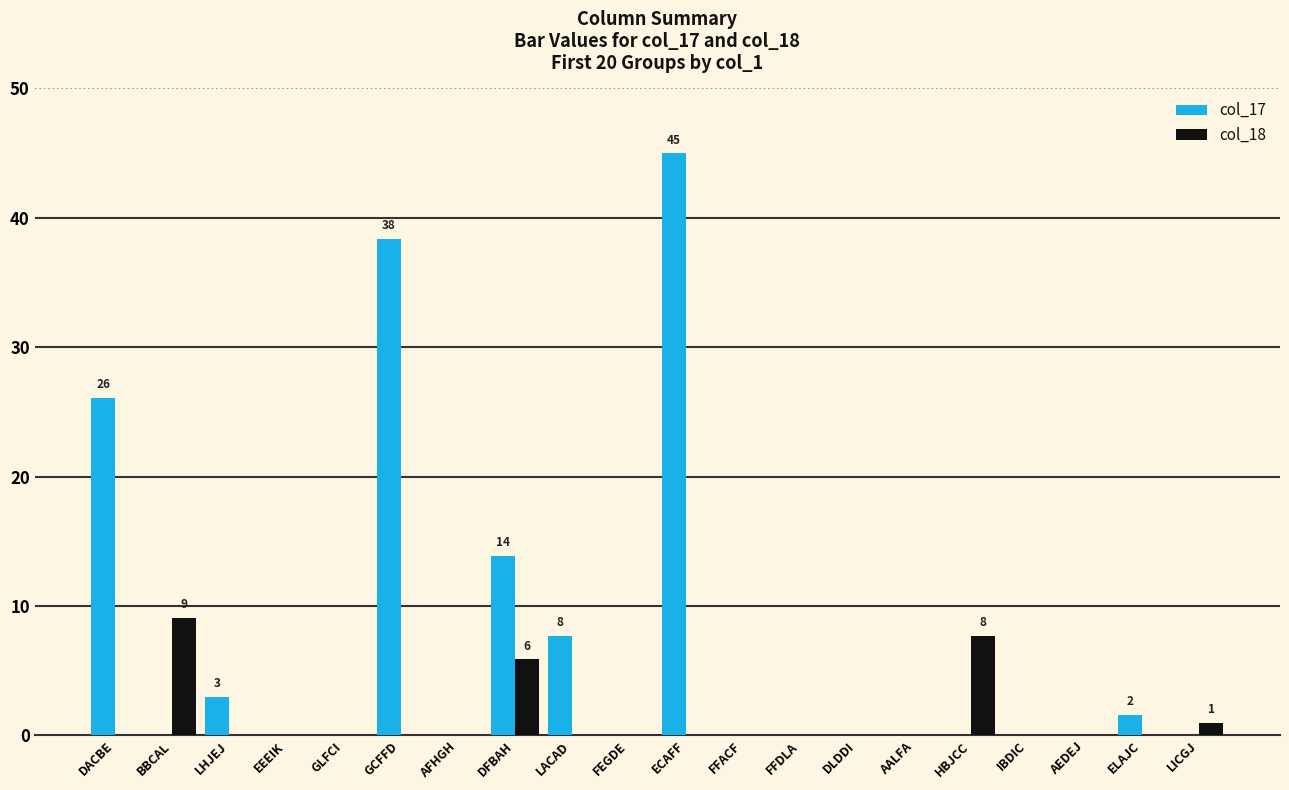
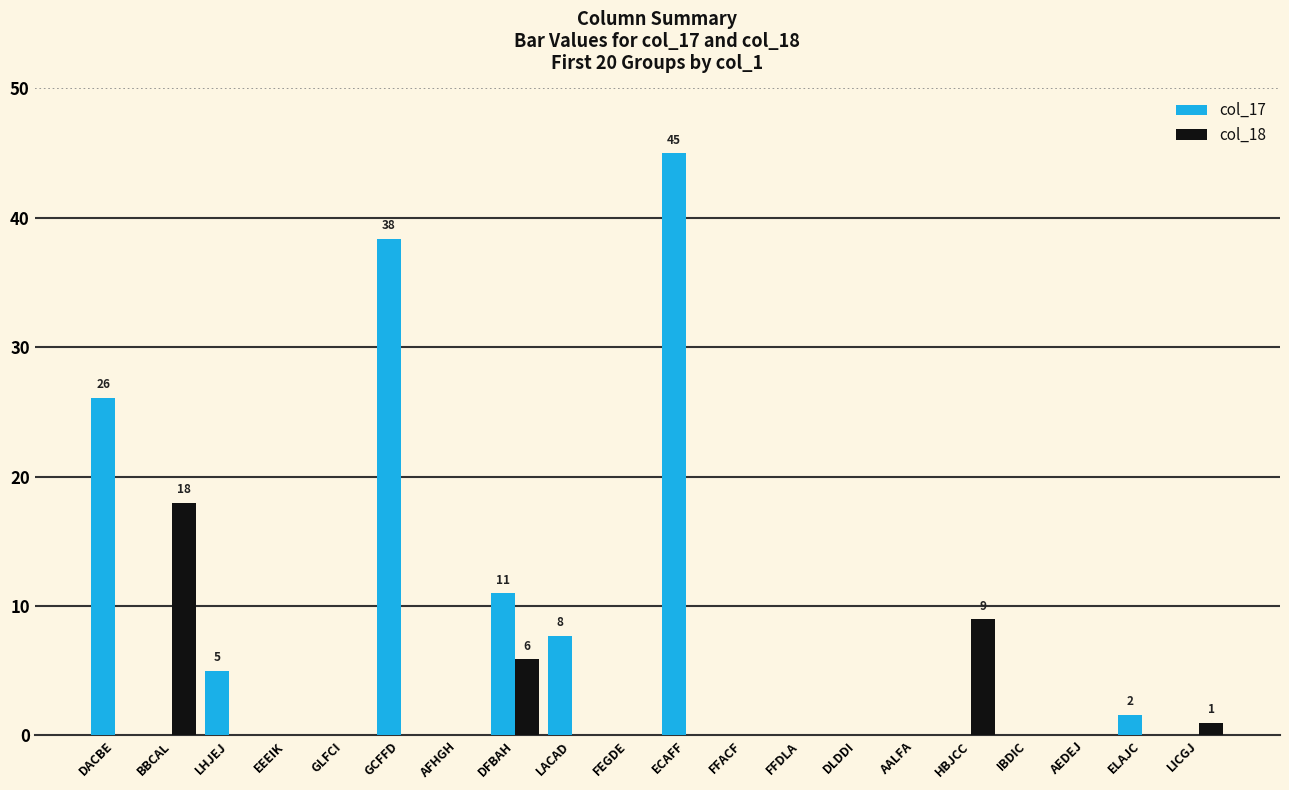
col_18, BBCAL: 9 -> 18
col_17, LHJEJ: 3 -> 5
col_17, DFBAH: 14 -> 11
col_18, HBJCC: 8 -> 9
